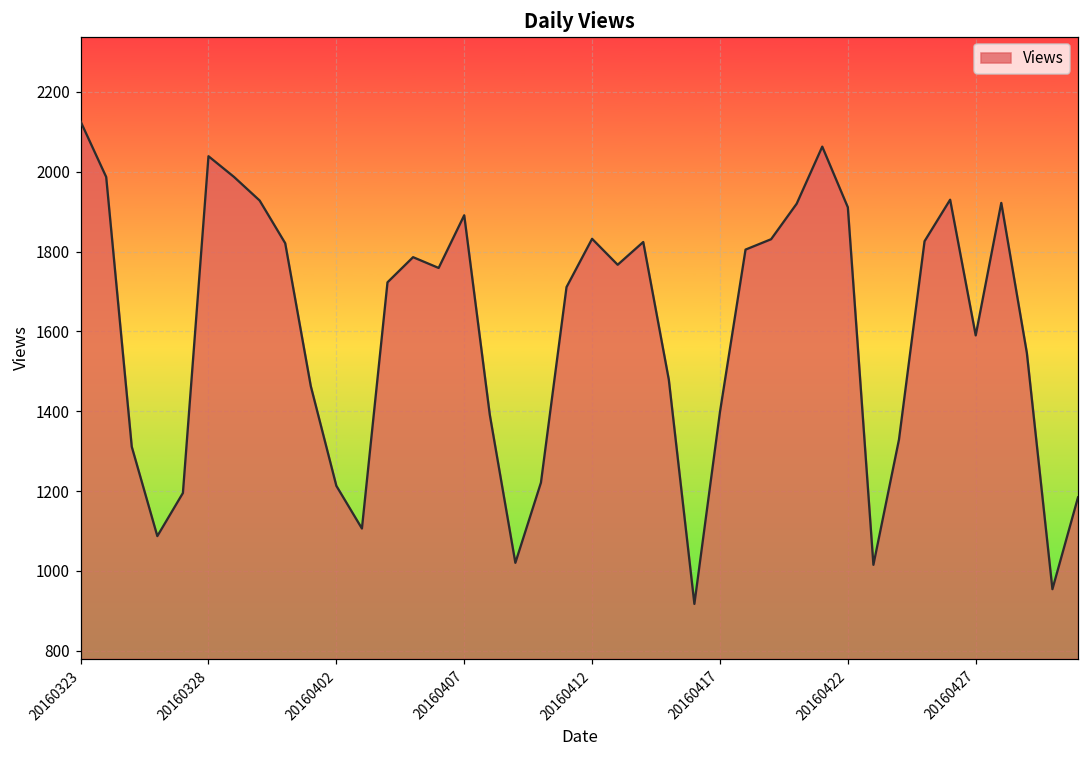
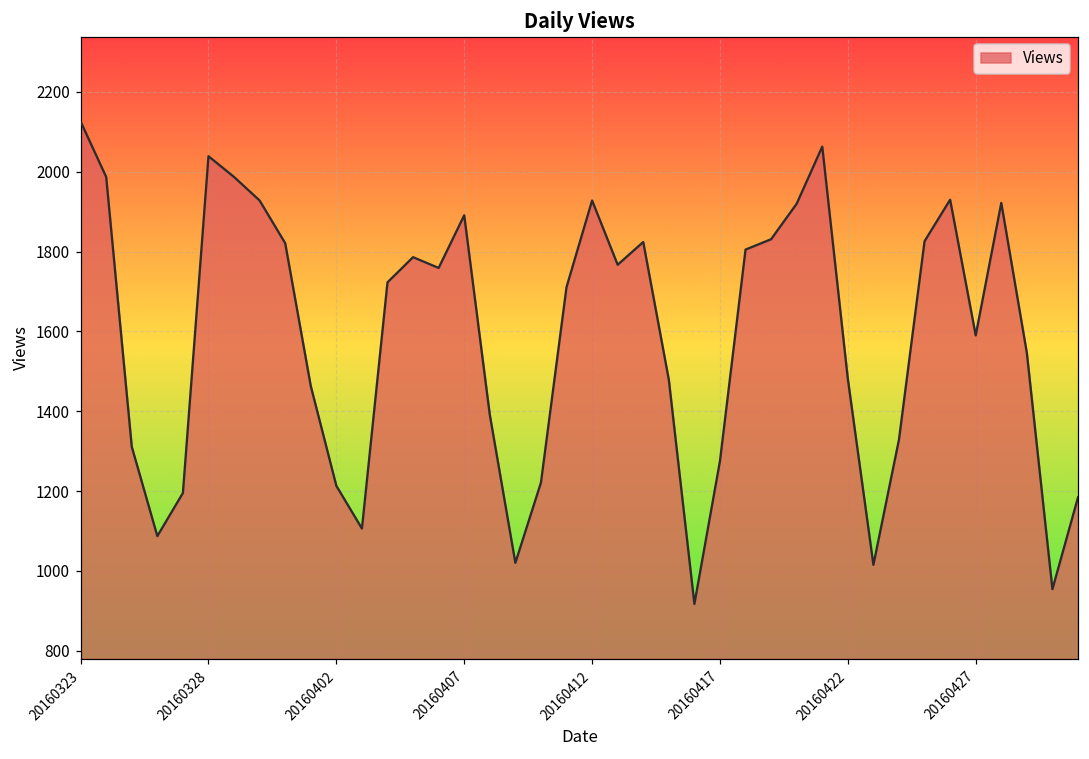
20160412: 1830 -> 1930
20160417: 1400 -> 1280
20160422: 1910 -> 1480
